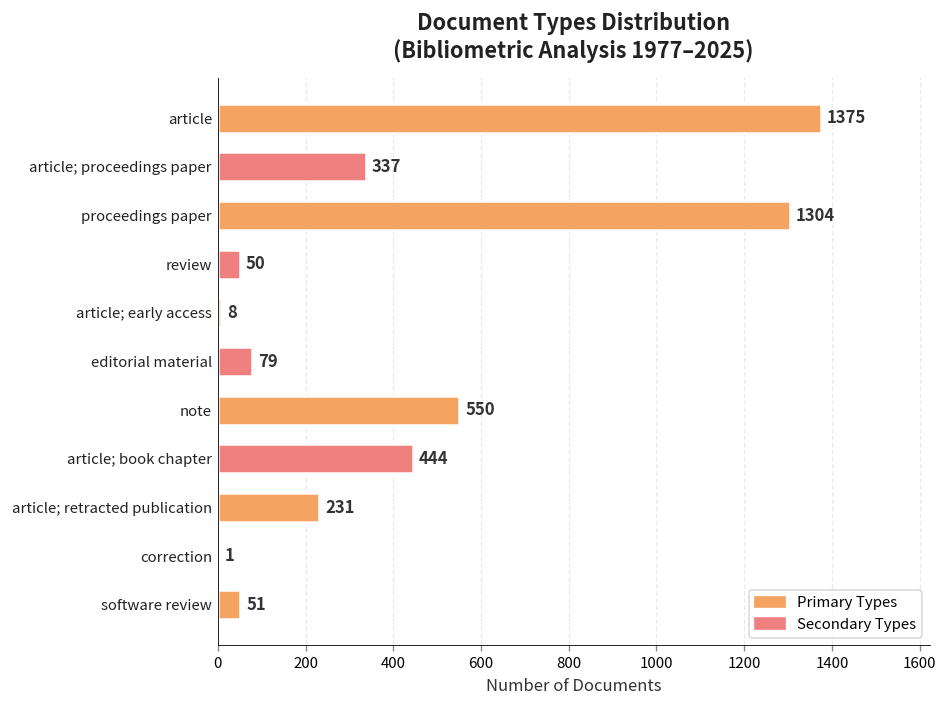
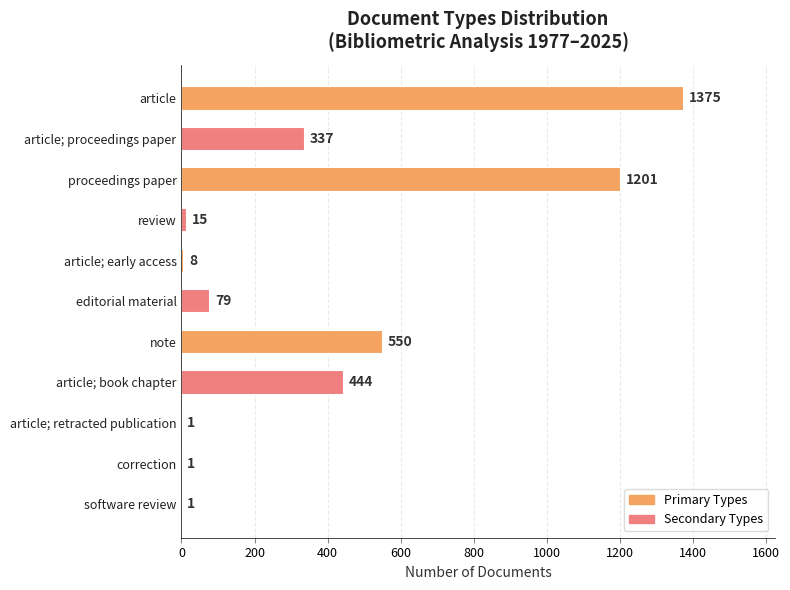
proceedings paper: 1304 -> 1201
review: 50 -> 15
article; retracted publication: 231 -> 1
software review: 51 -> 1
